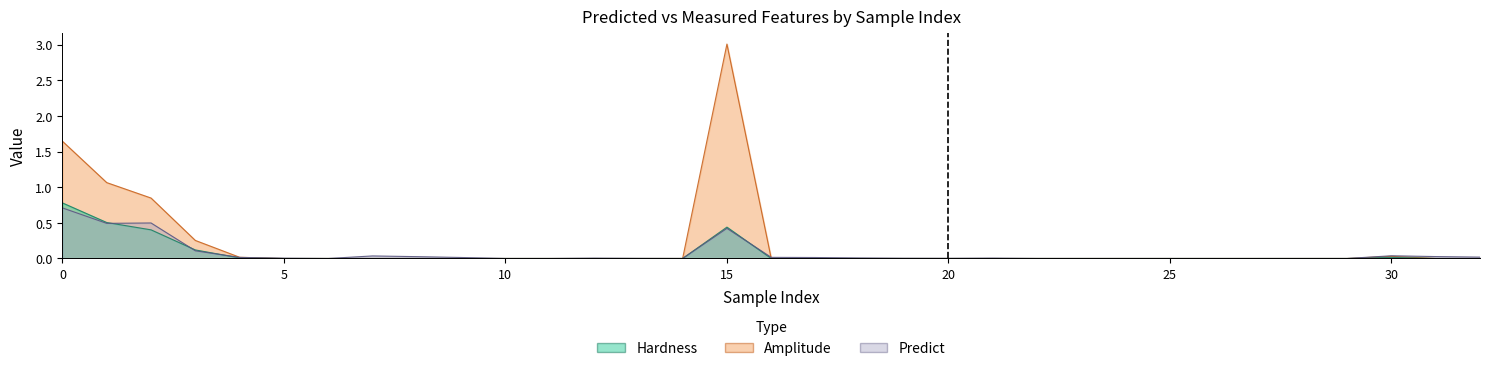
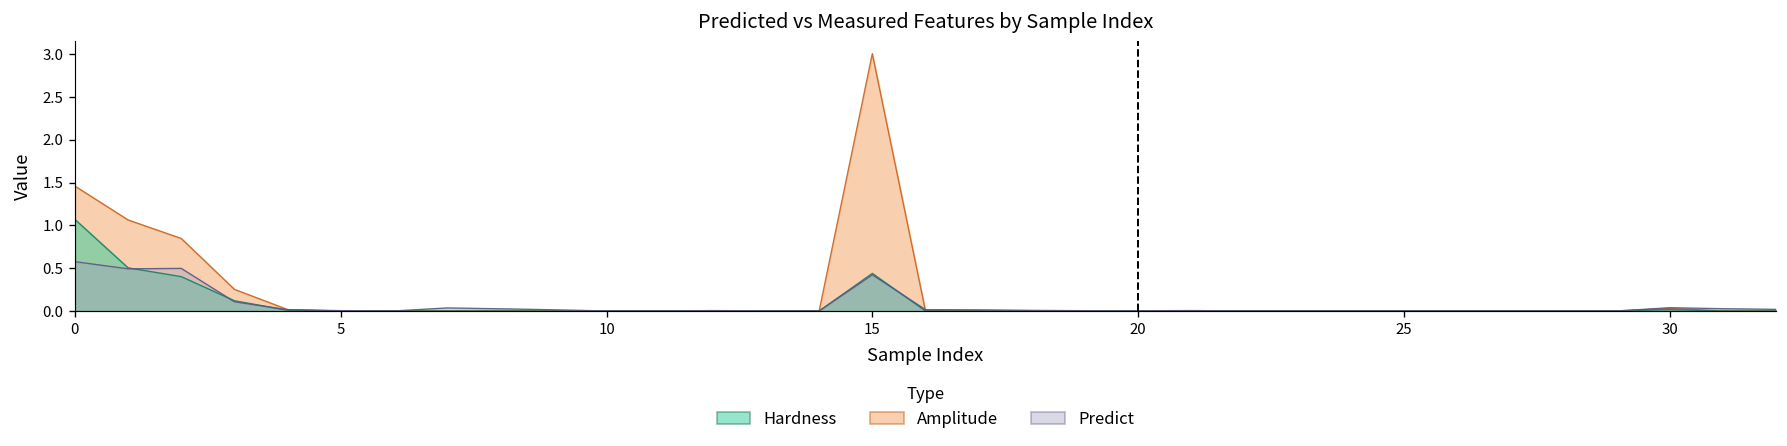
Amplitude, 0: 1.6 -> 1.5
Hardness, 0: 0.8 -> 1.1
Predict, 0: 0.7 -> 0.6
